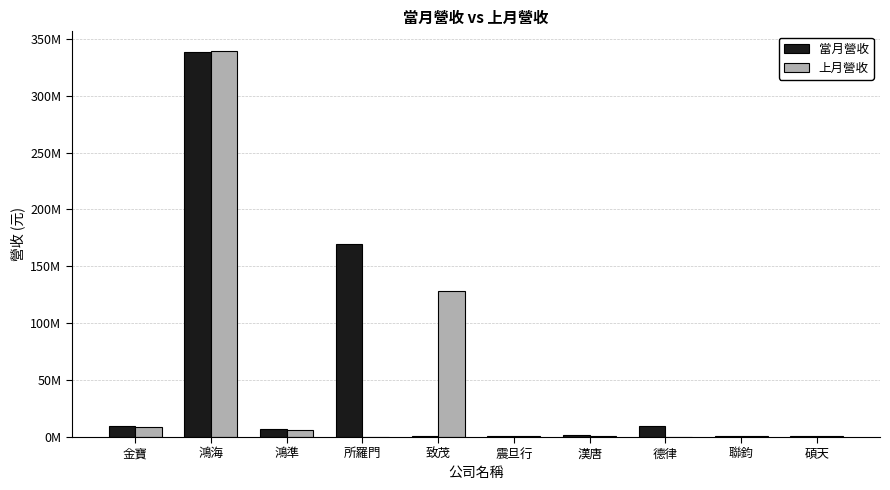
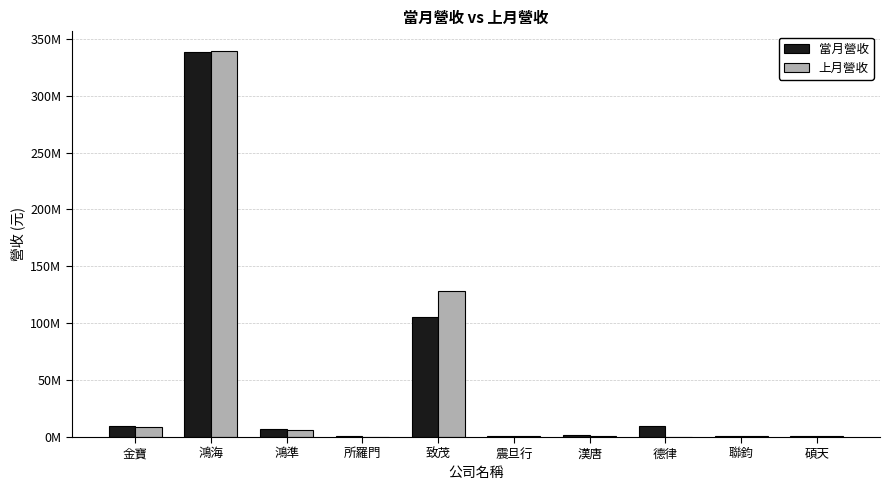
當月營收, 所羅門: 170000000 -> 1000000
當月營收, 致茂: 1000000 -> 105000000
